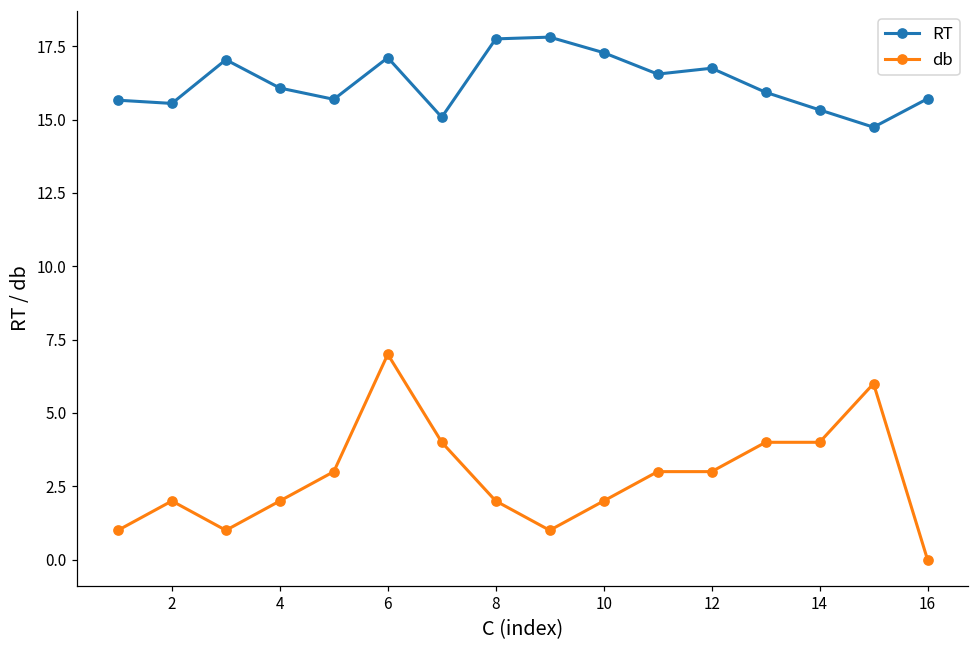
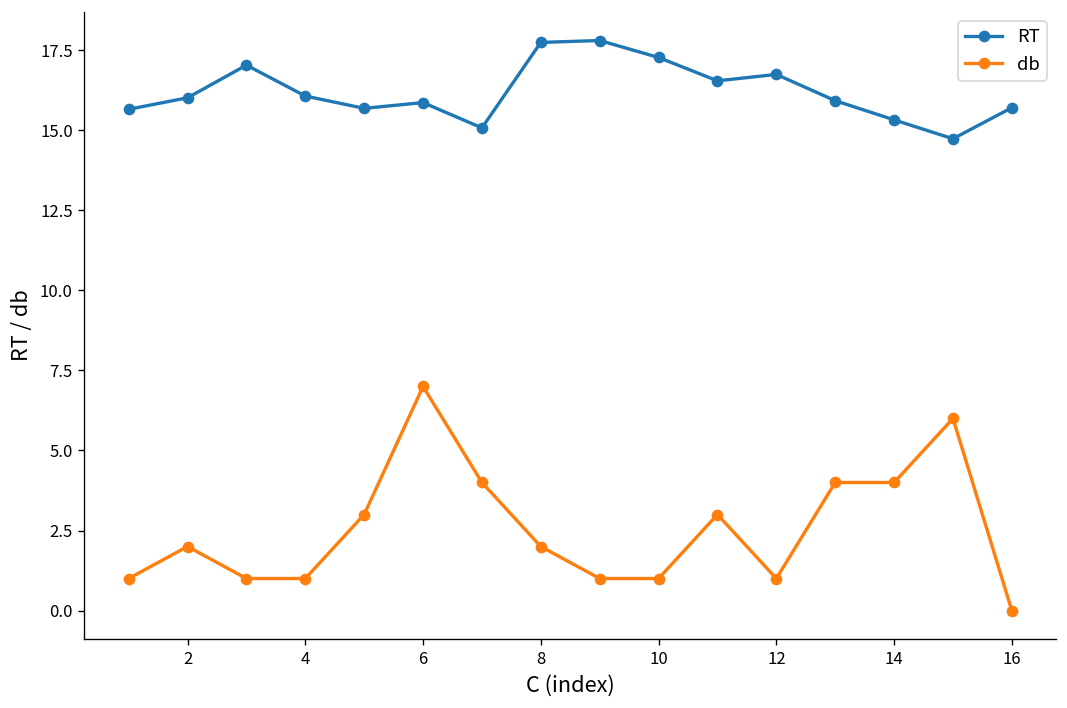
RT, 2: 15.6 -> 16.0
db, 4: 2 -> 1
RT, 6: 17.1 -> 15.9
db, 10: 2 -> 1
db, 12: 3 -> 1
